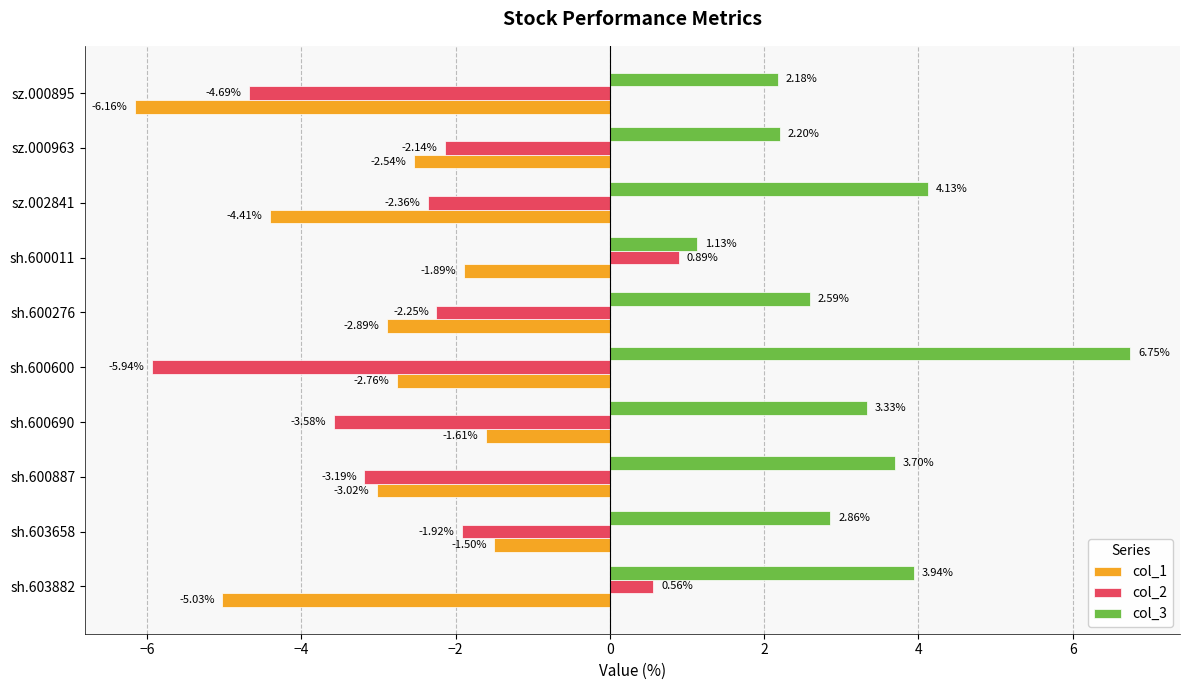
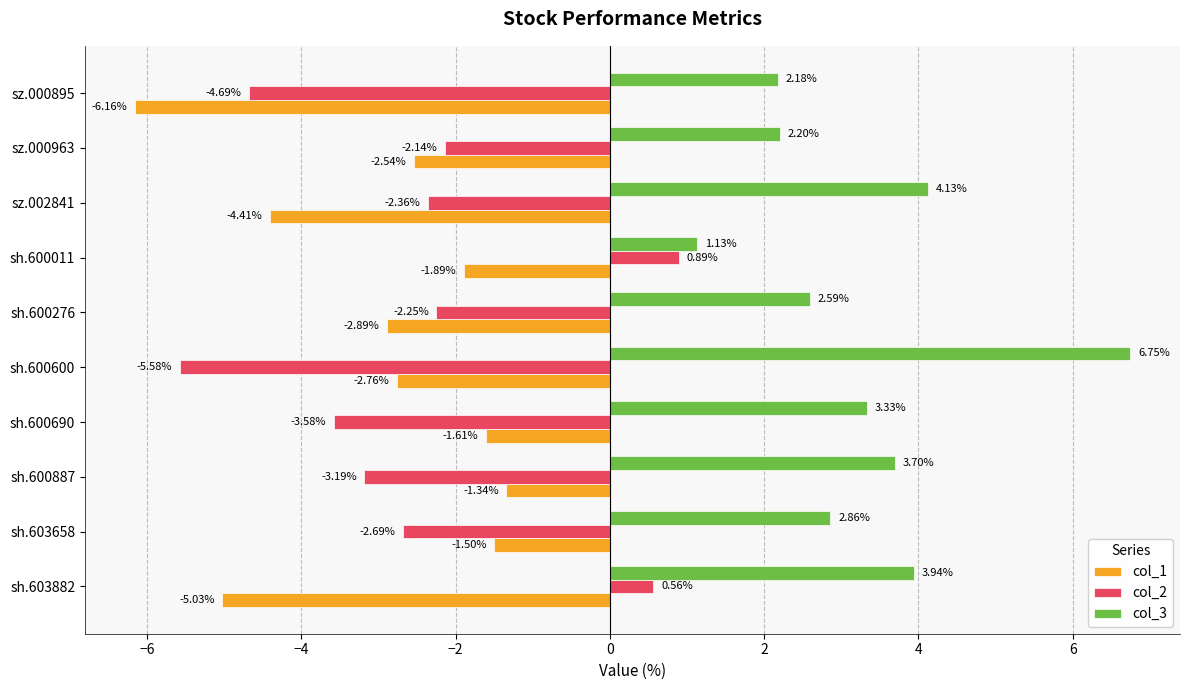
col_2, sh.600600: -5.94% -> -5.58%
col_1, sh.600887: -3.02% -> -1.34%
col_2, sh.603658: -1.92% -> -2.69%
